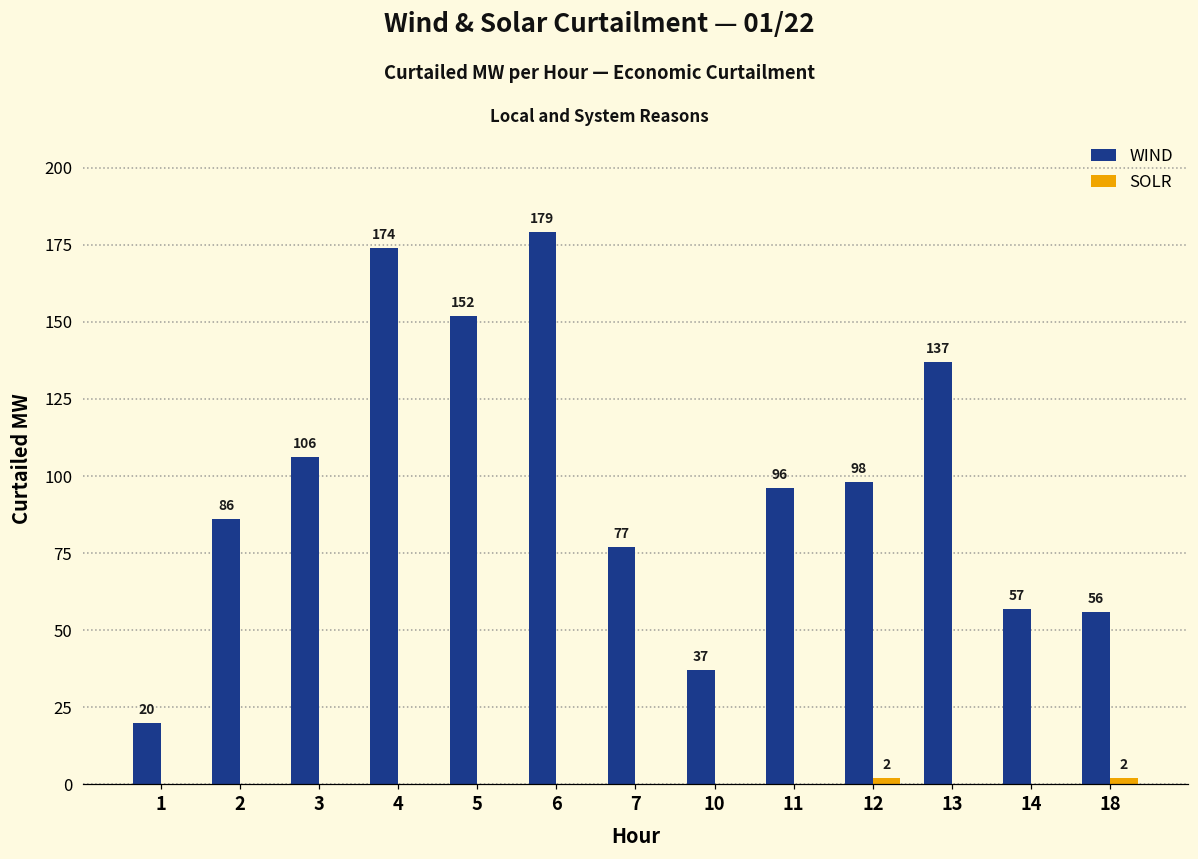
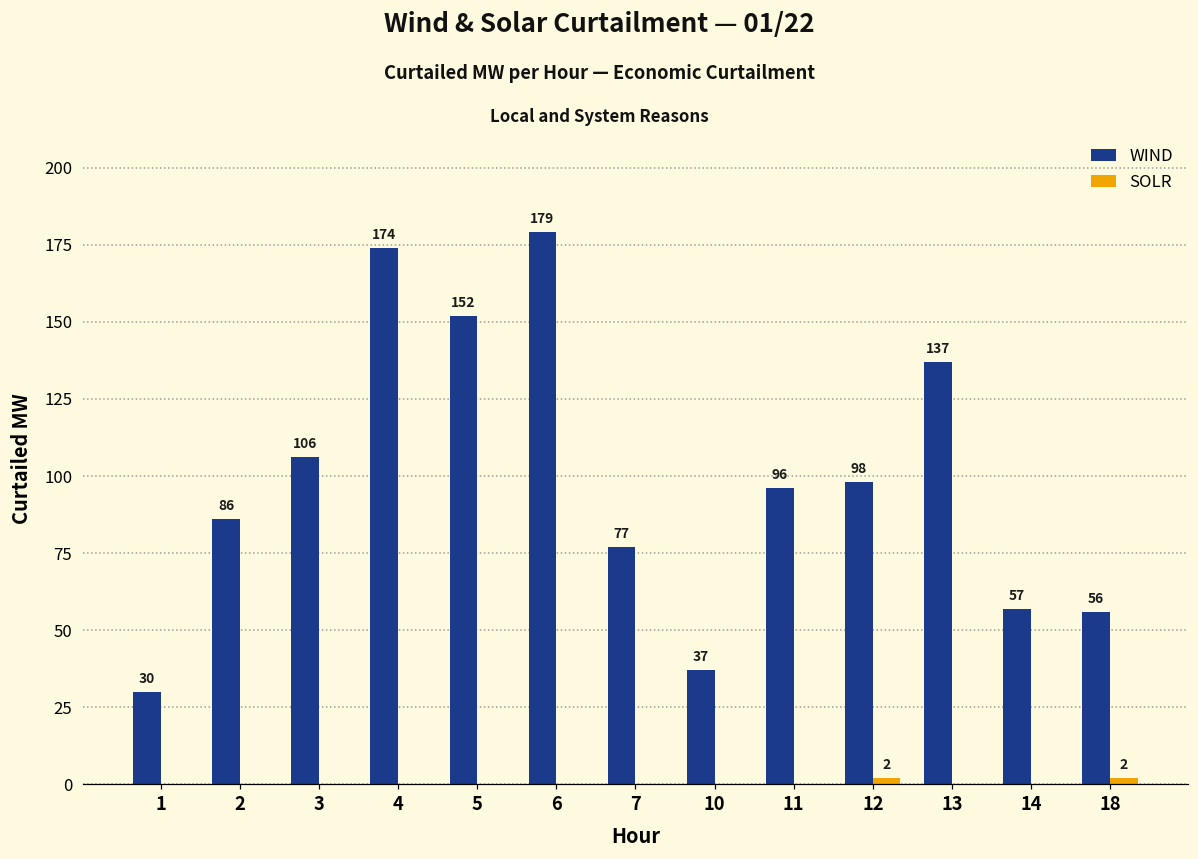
WIND, 1: 20 -> 30
